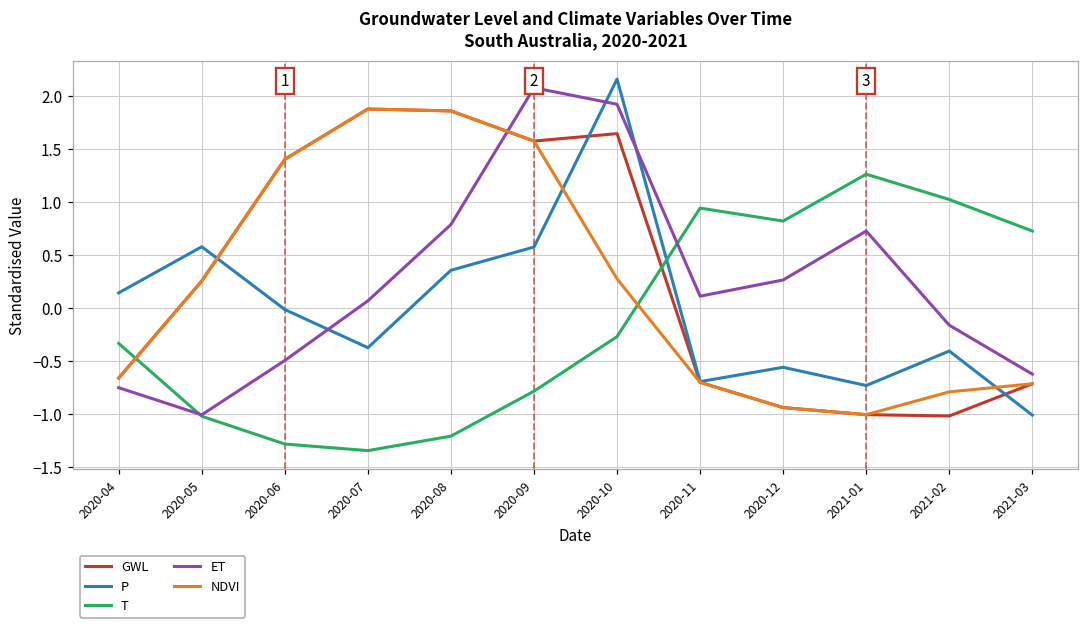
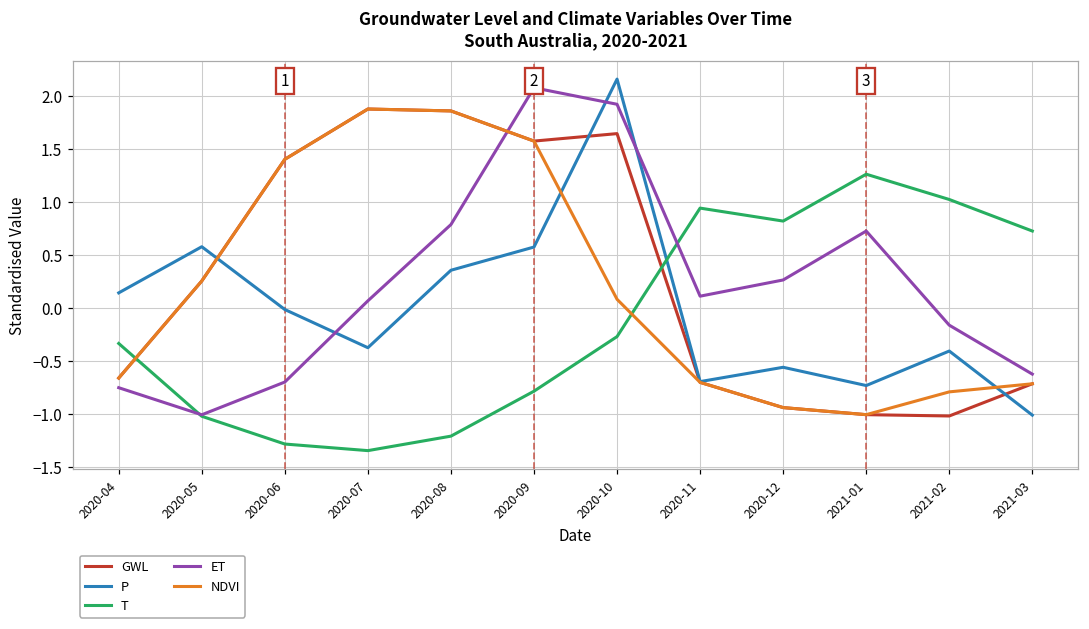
ET, 2020-06: -0.5 -> -0.7
NDVI, 2020-10: 0.3 -> 0.1
